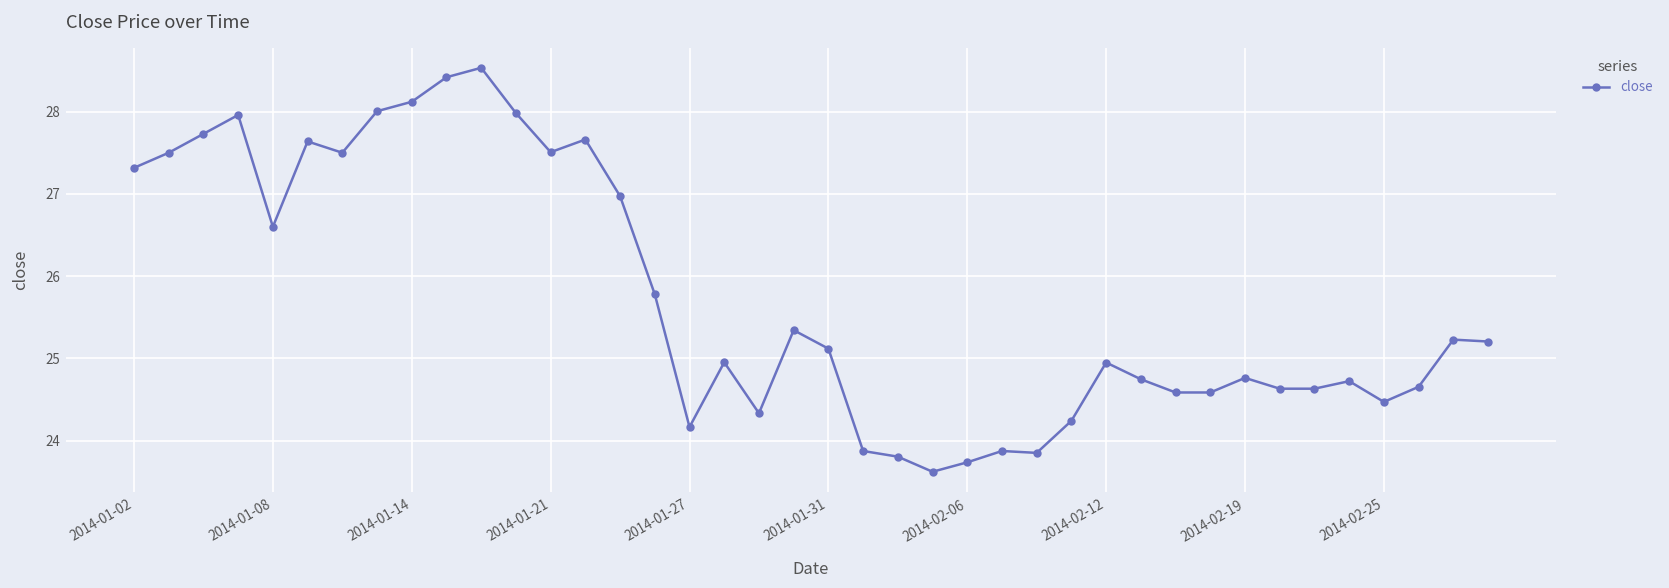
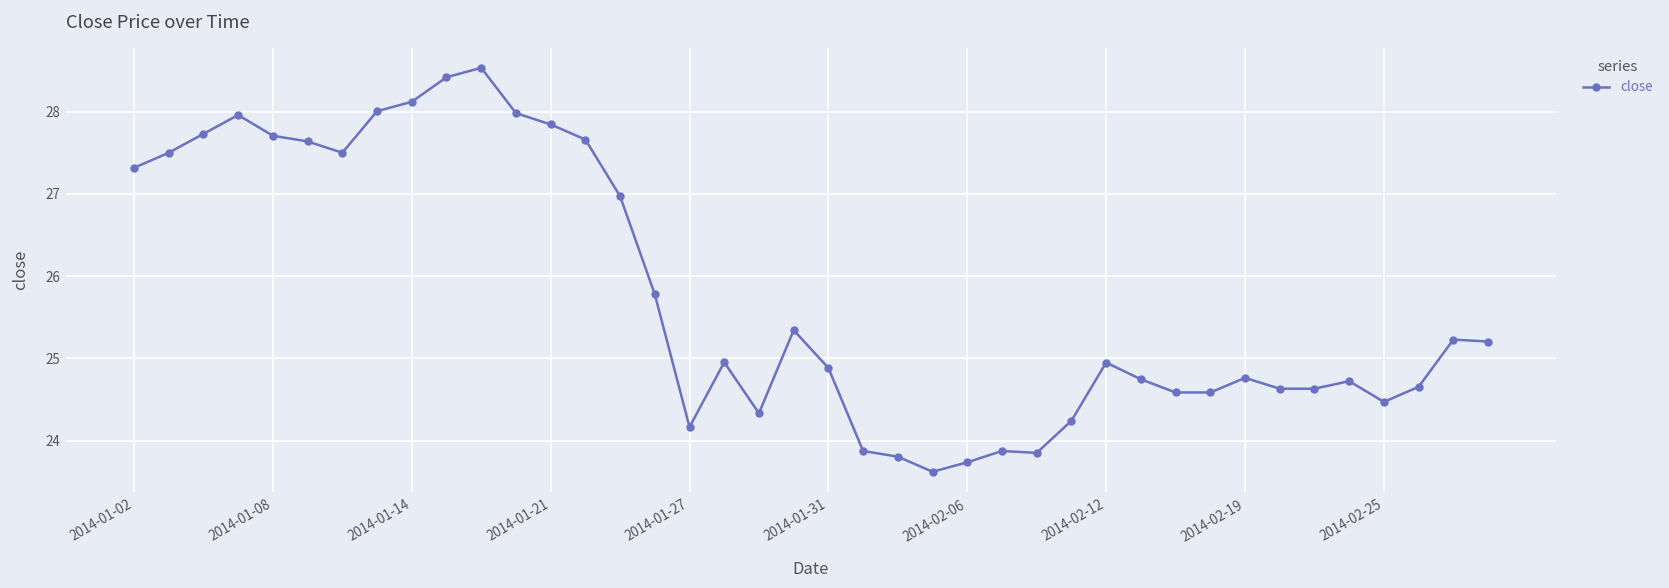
2014-01-08: 26.6 -> 27.7
2014-01-21: 27.5 -> 27.8
2014-01-31: 25.1 -> 24.9
